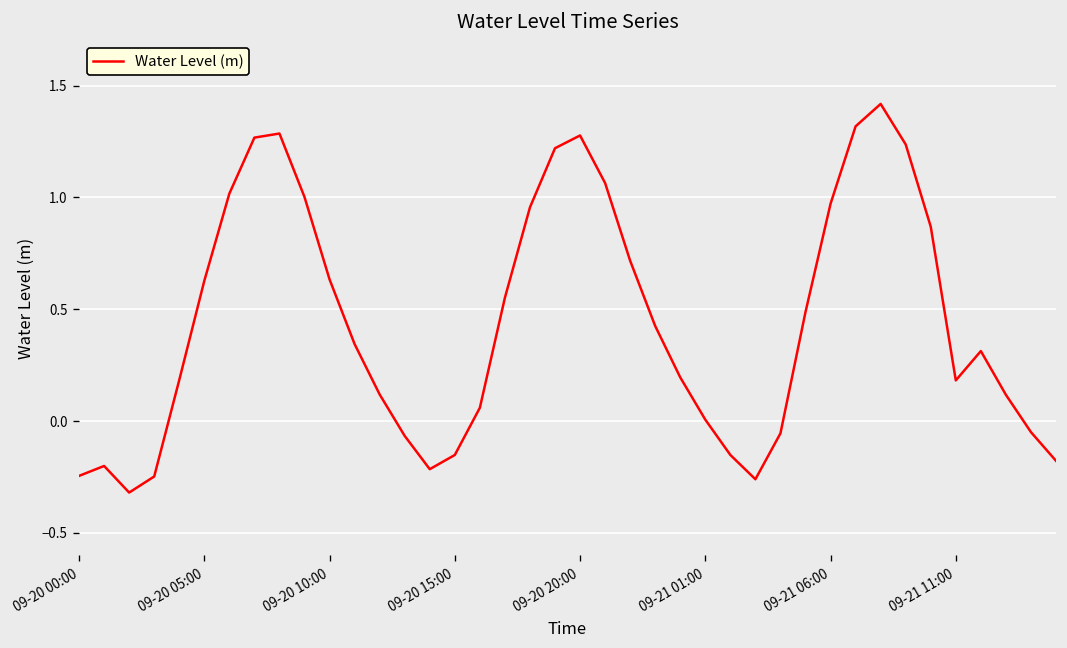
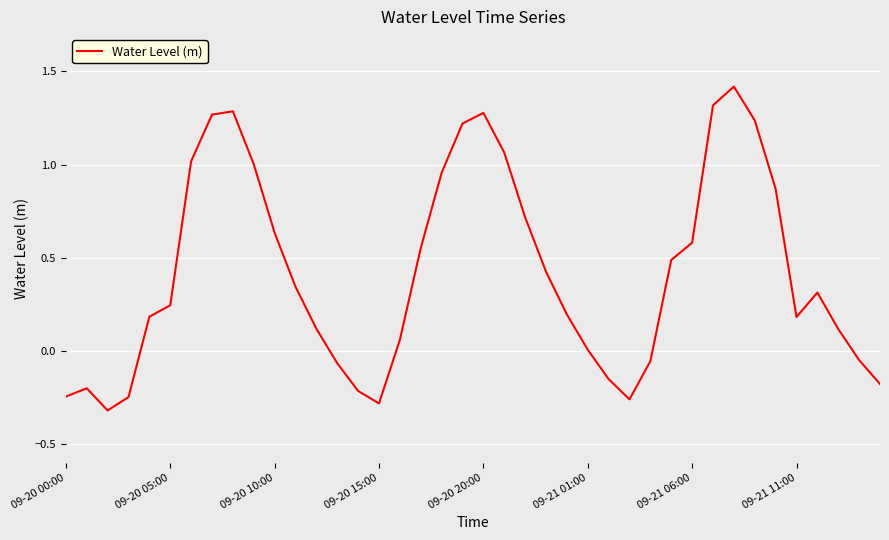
09-20 05:00: 0.63 -> 0.24
09-20 15:00: -0.15 -> -0.28
09-21 06:00: 0.97 -> 0.58
